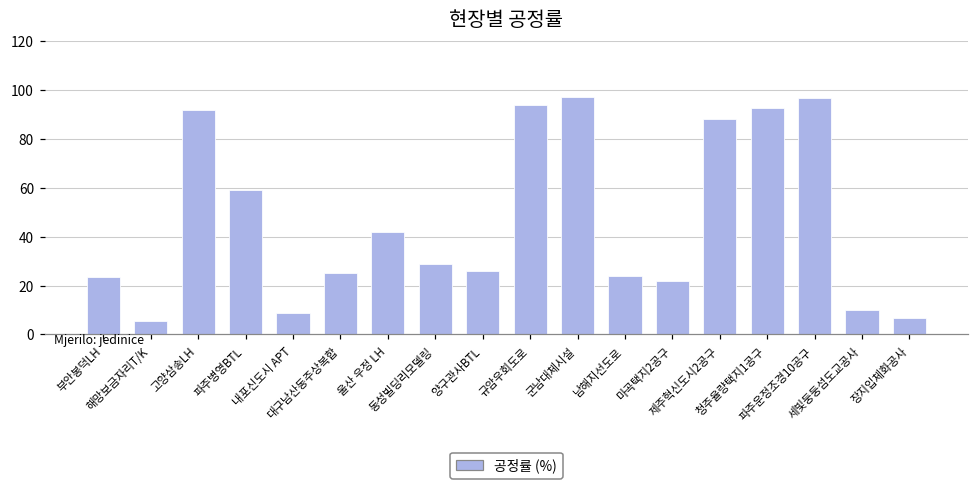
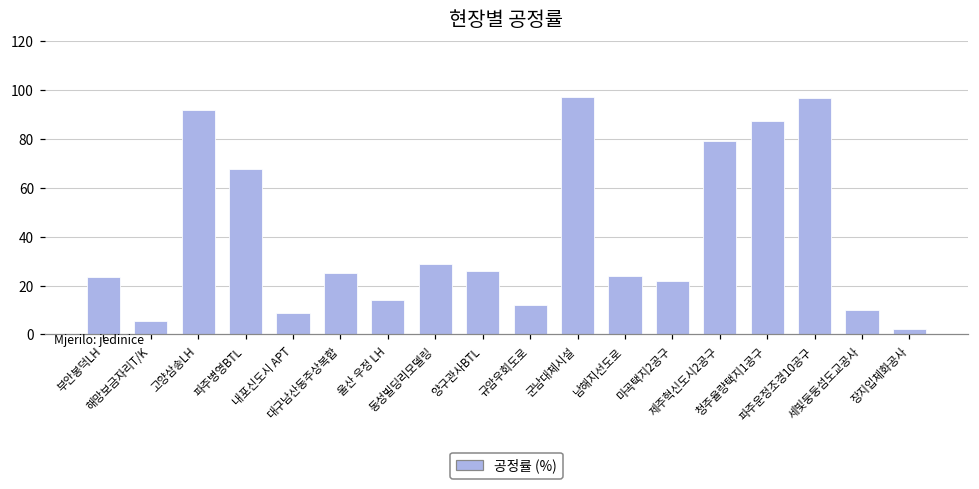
파주병영BTL: 59 -> 68
울산 우정 LH: 42 -> 14
규암우회도로: 94 -> 12
제주혁신도시2공구: 88 -> 79
청주율량택지1공구: 93 -> 87
장지입체화공사: 7 -> 2
